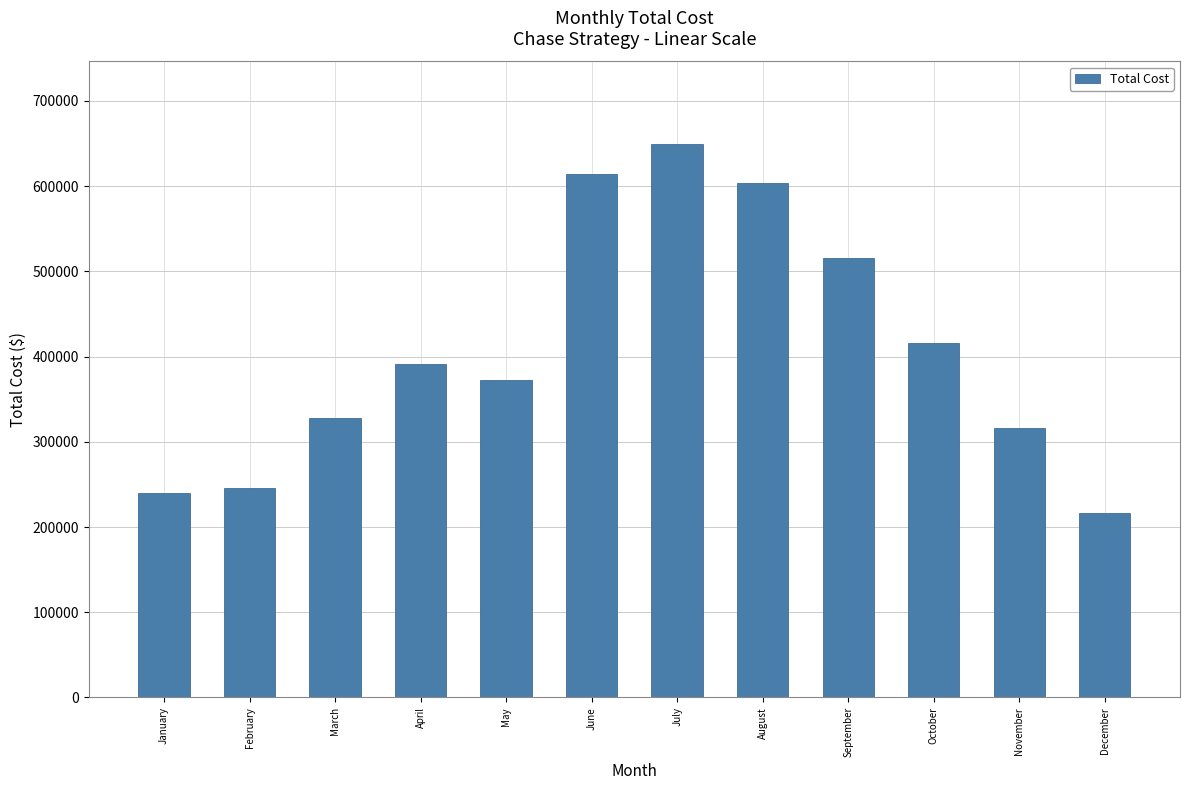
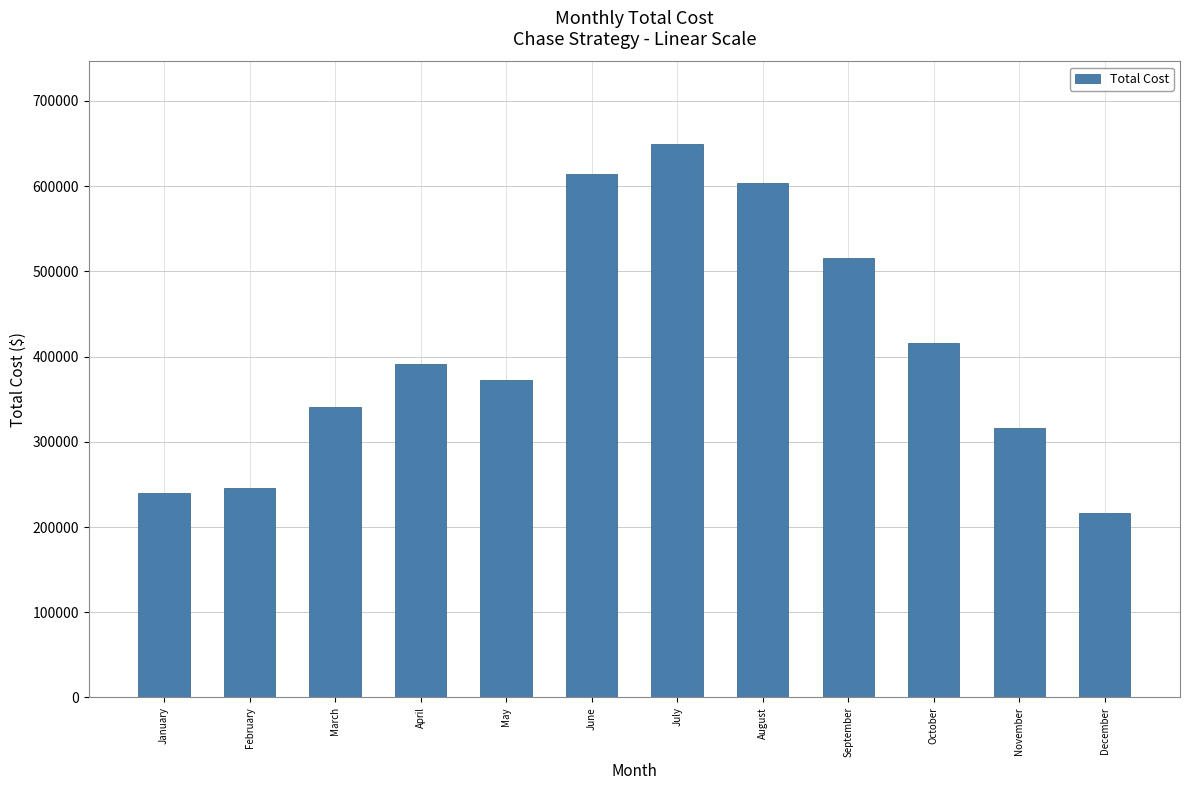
March: 330000 -> 340000
